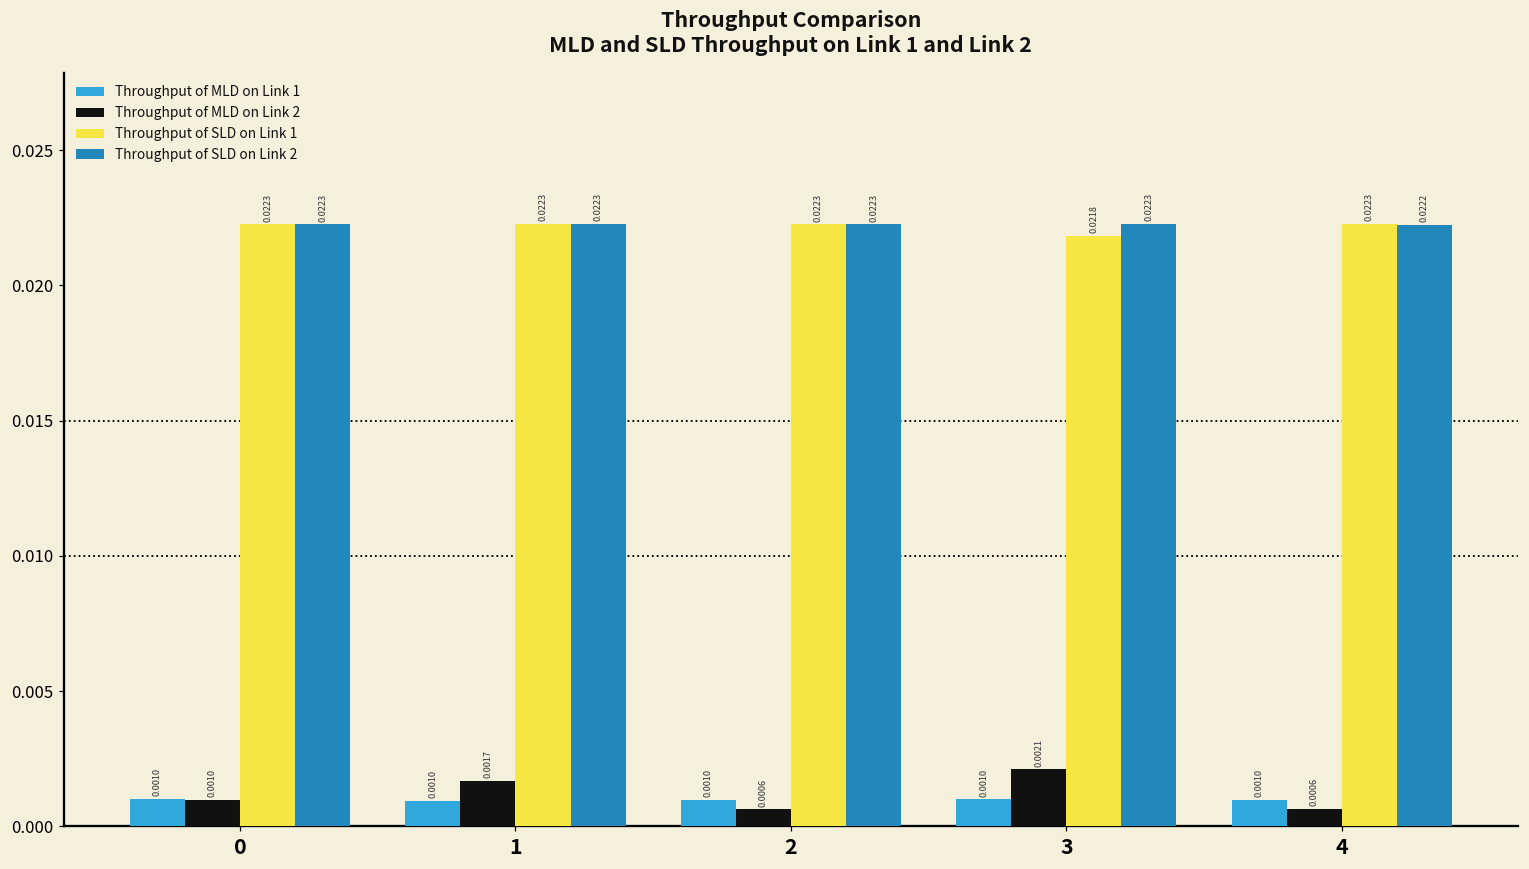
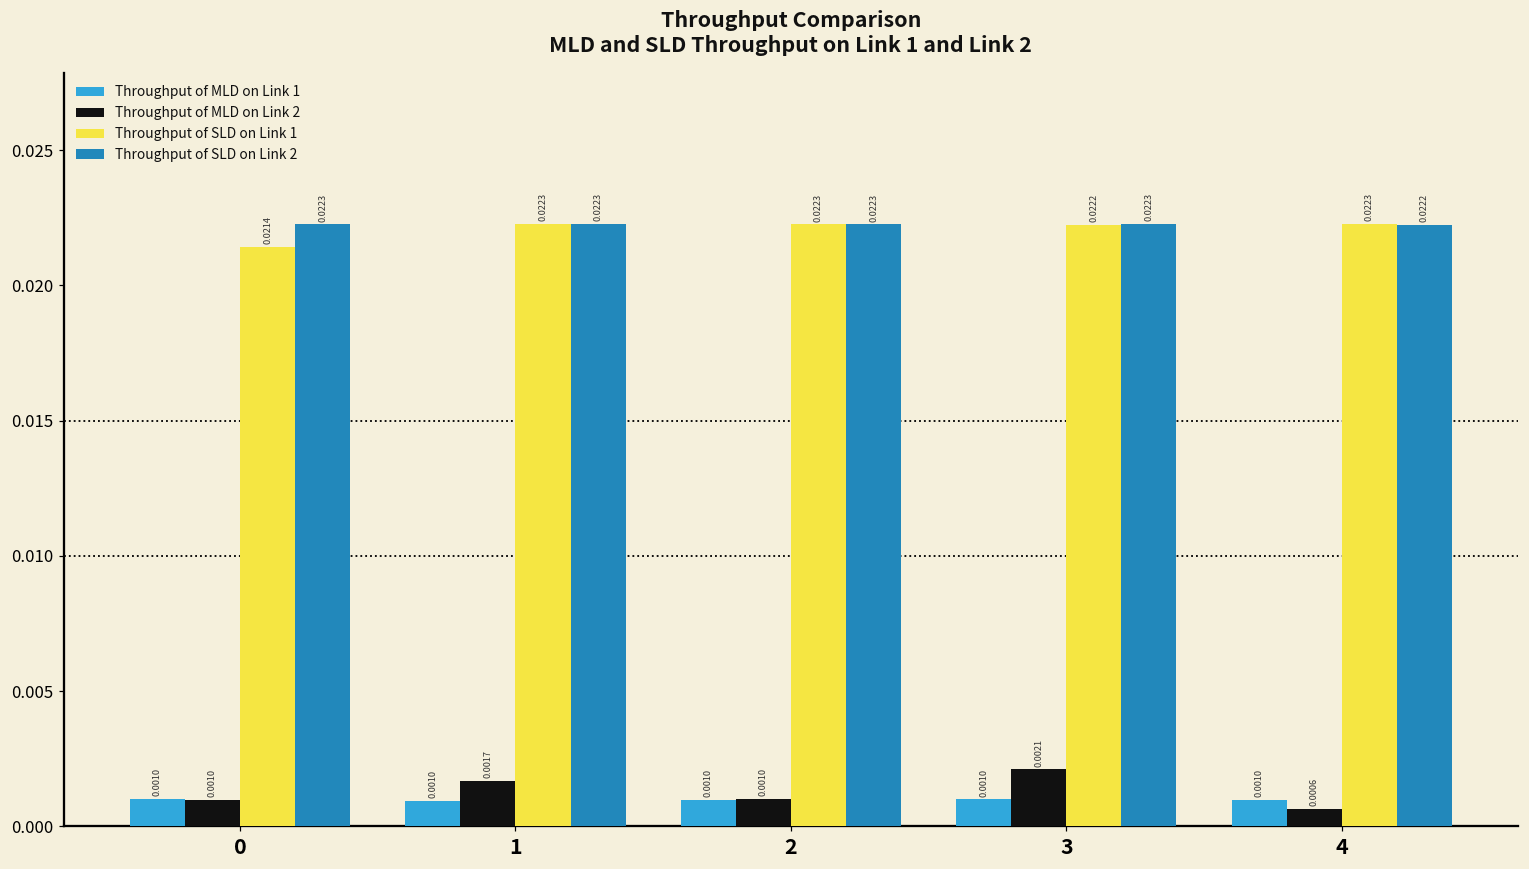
Throughput of SLD on Link 1, 0: 0.0223 -> 0.0214
Throughput of MLD on Link 2, 2: 0.0006 -> 0.0010
Throughput of SLD on Link 1, 3: 0.0218 -> 0.0222
